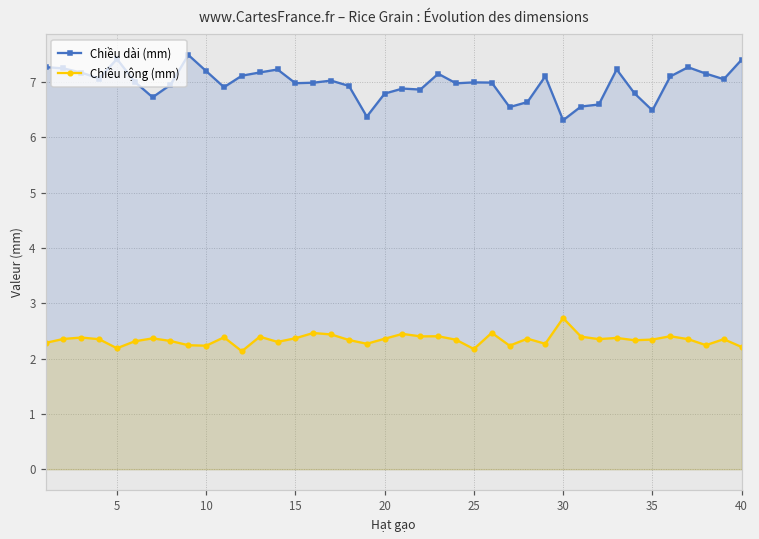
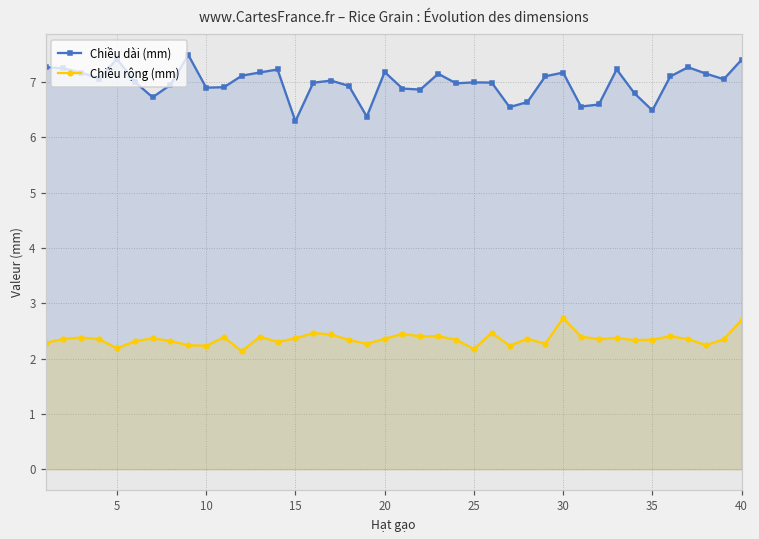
Chiều dài (mm), 10: 7.2 -> 6.9
Chiều dài (mm), 15: 7.0 -> 6.3
Chiều dài (mm), 20: 6.8 -> 7.2
Chiều dài (mm), 30: 6.3 -> 7.2
Chiều rộng (mm), 40: 2.2 -> 2.7
